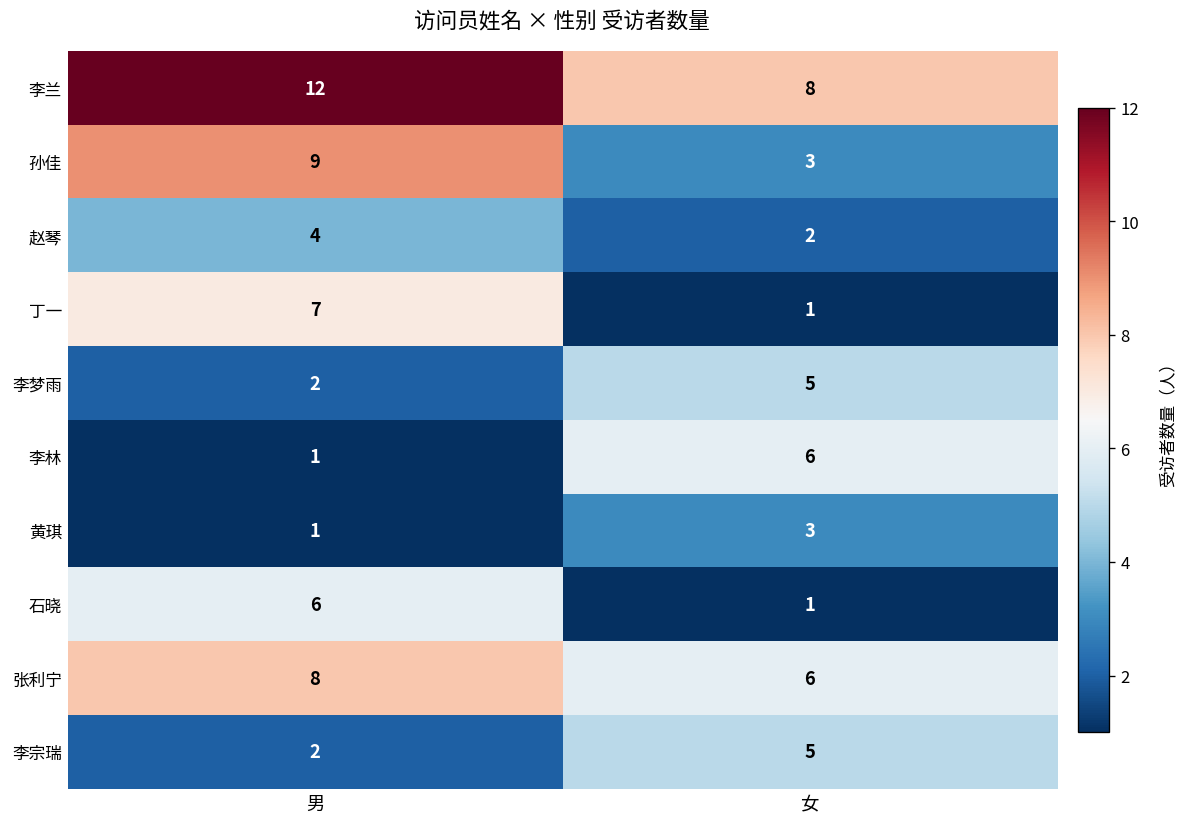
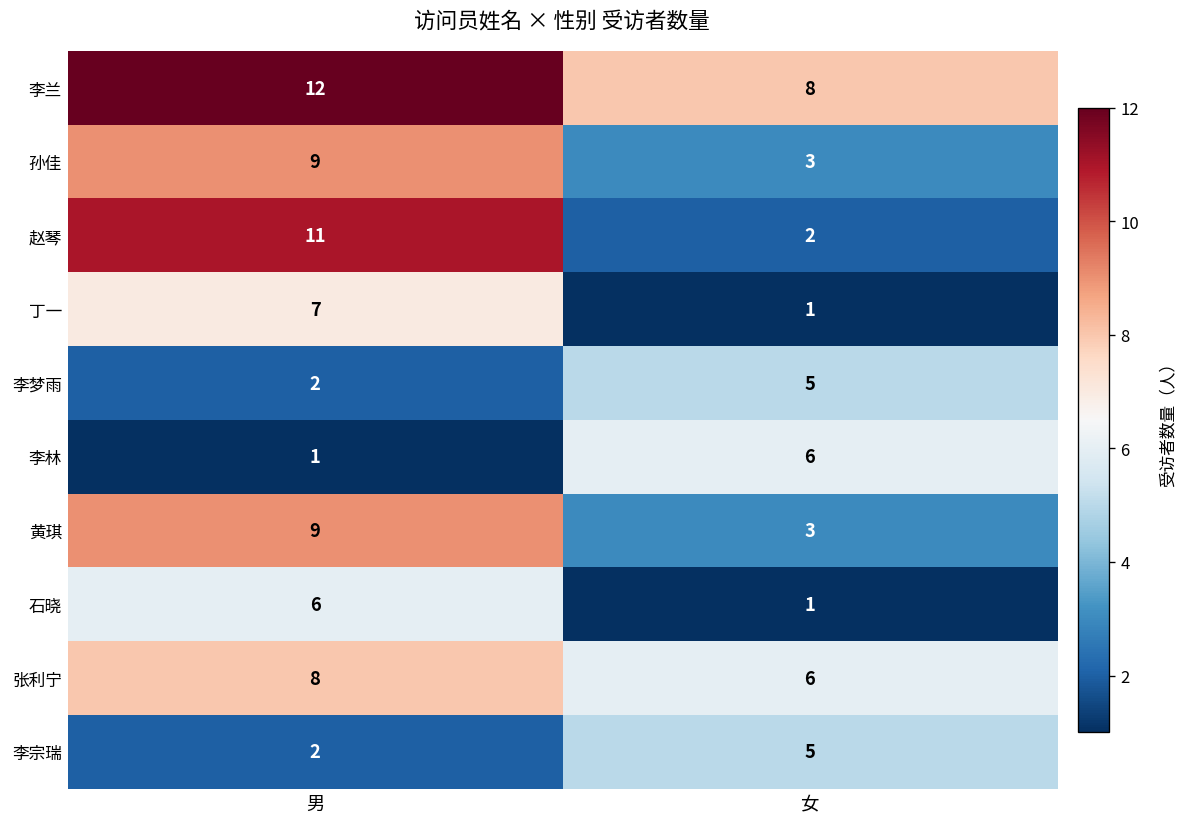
赵琴, 男: 4 -> 11
黄琪, 男: 1 -> 9
